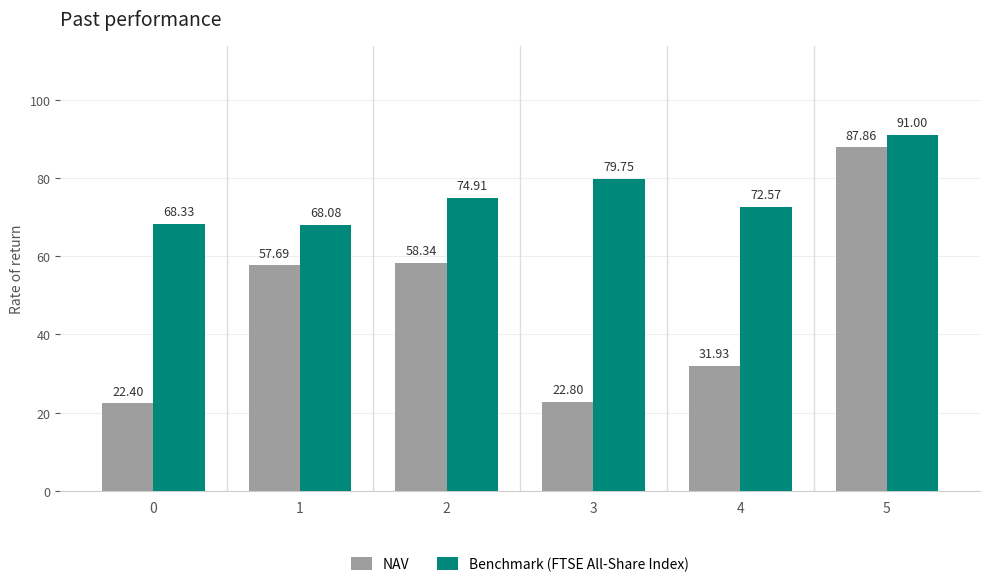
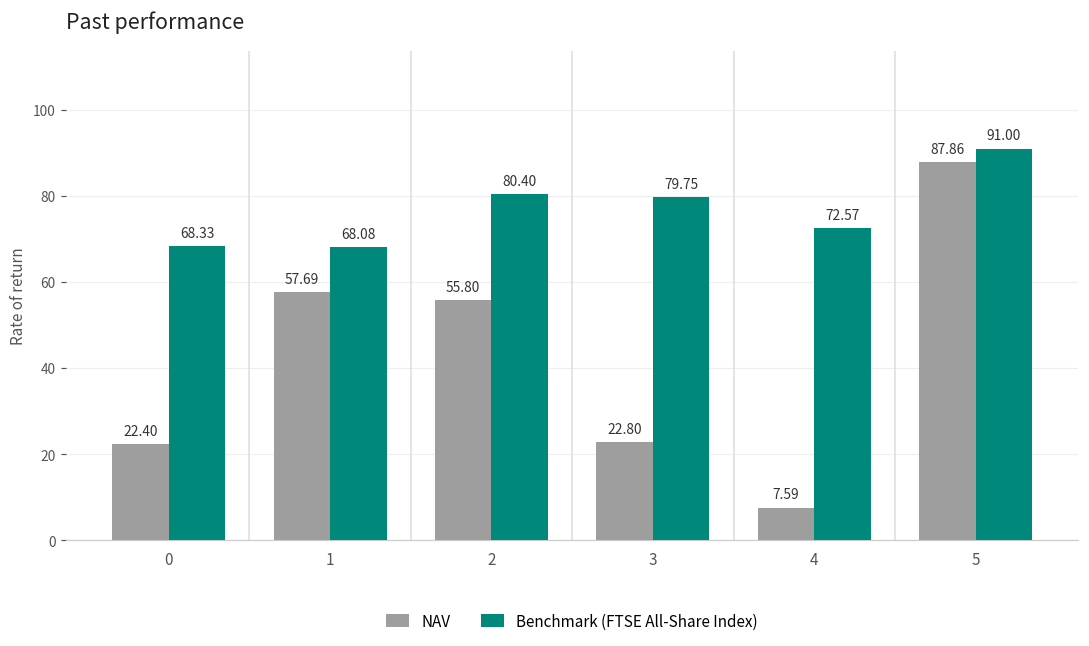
NAV, 2: 58.34 -> 55.80
Benchmark (FTSE All-Share Index), 2: 74.91 -> 80.40
NAV, 4: 31.93 -> 7.59
